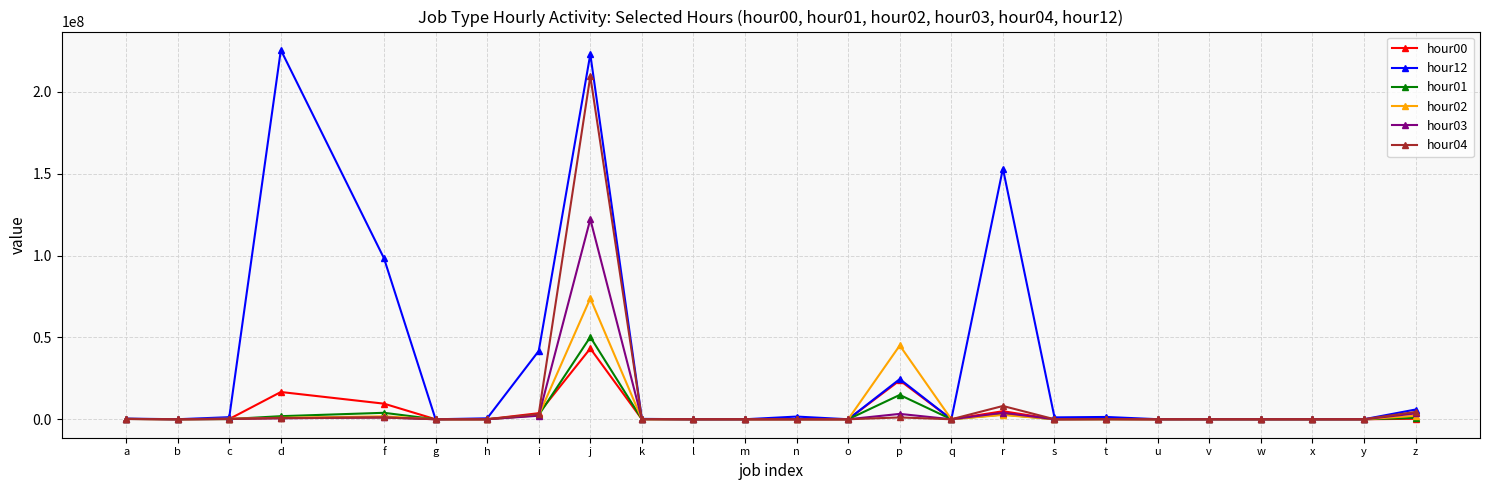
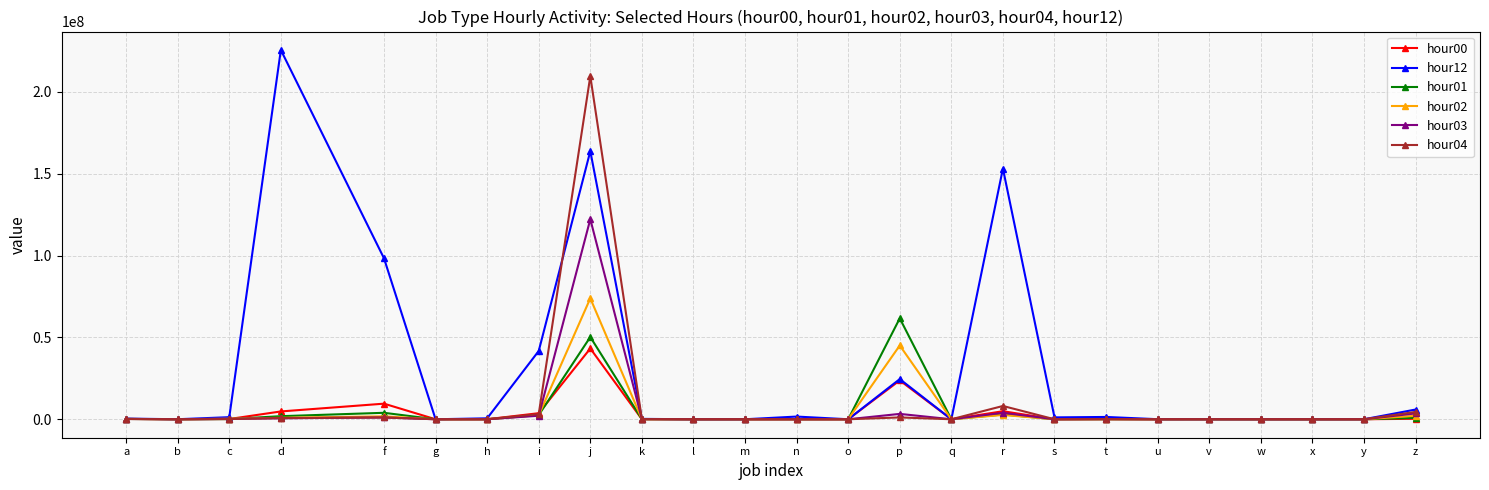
hour00, d: 17000000 -> 5000000
hour12, j: 223000000 -> 164000000
hour01, p: 15000000 -> 62000000
